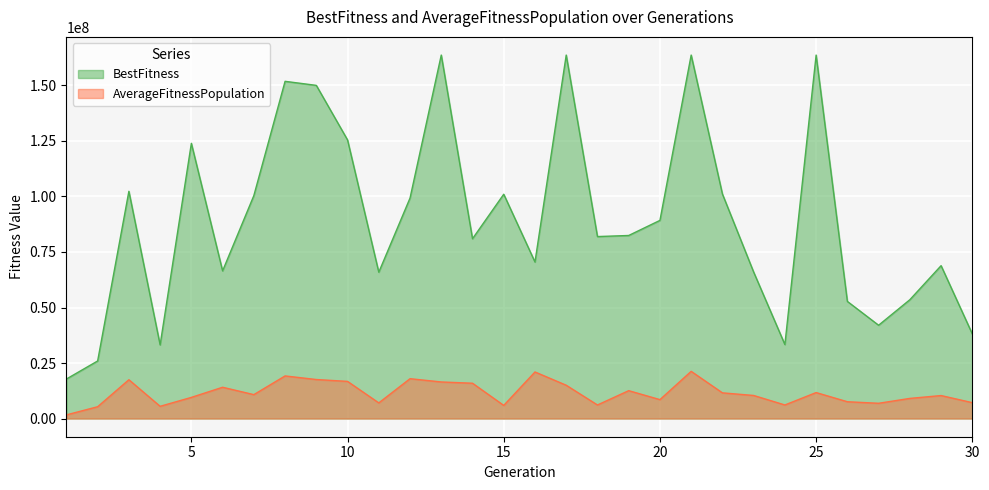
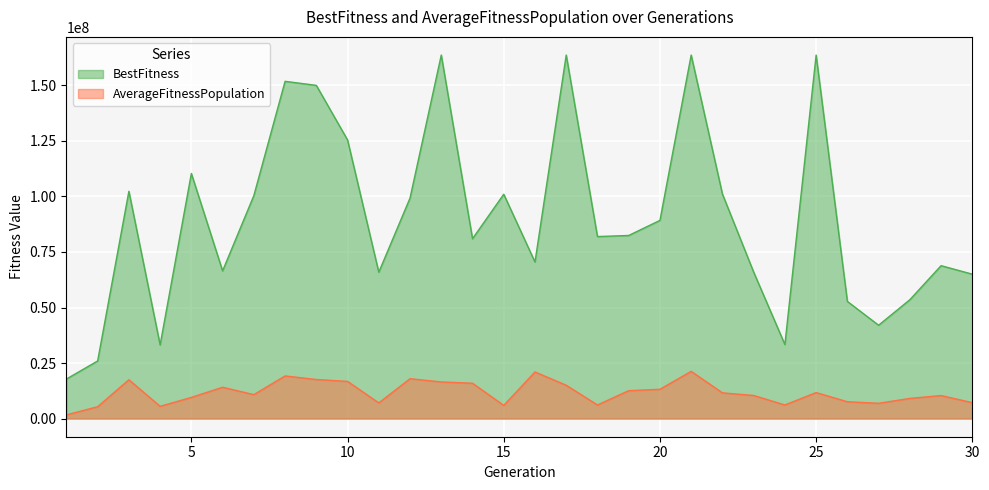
BestFitness, 5: 124000000 -> 110000000
AverageFitnessPopulation, 20: 9000000 -> 13000000
BestFitness, 30: 38000000 -> 65000000
